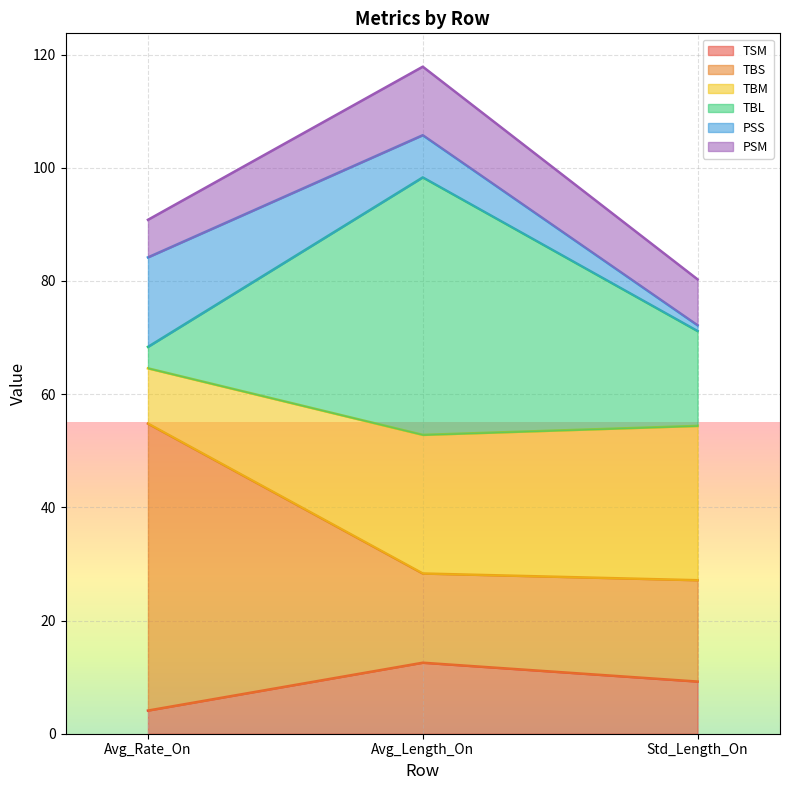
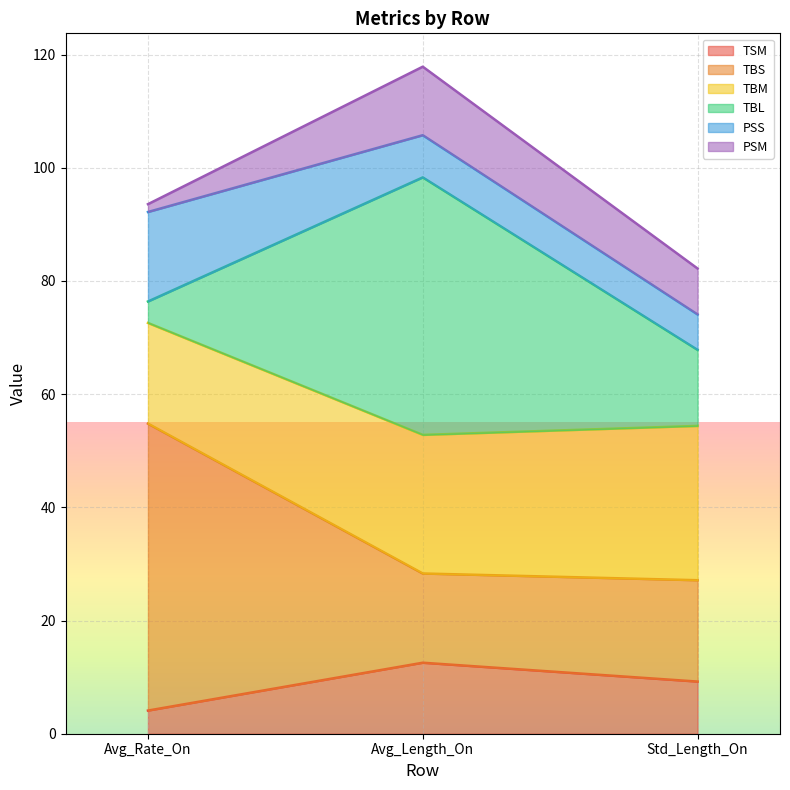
TBM, Avg_Rate_On: 10 -> 18
PSM, Avg_Rate_On: 7 -> 1
TBL, Std_Length_On: 17 -> 13
PSS, Std_Length_On: 1 -> 6
